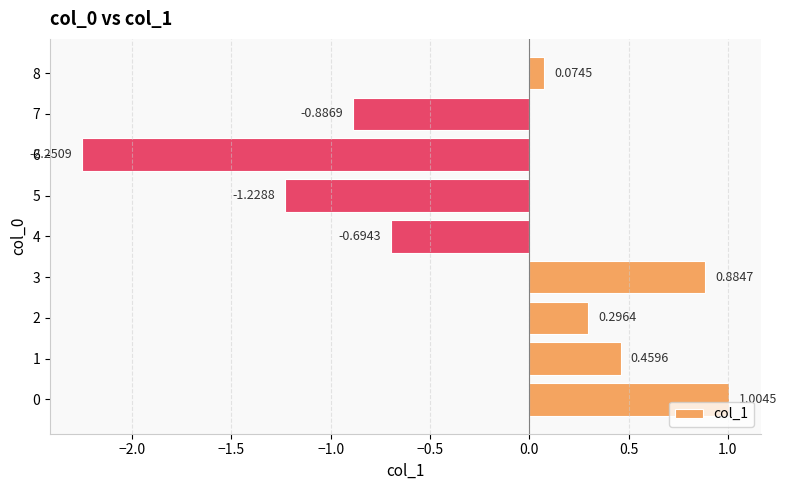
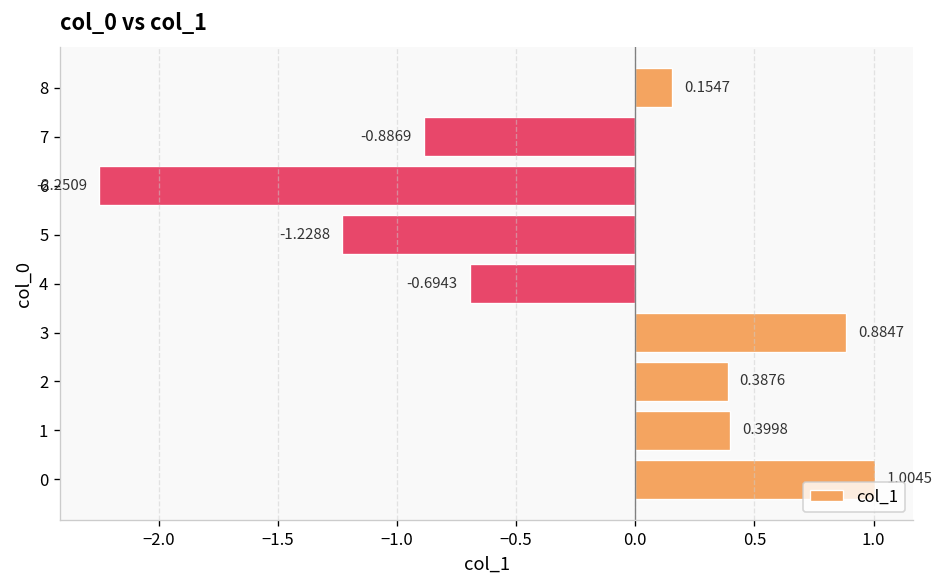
8: 0.0745 -> 0.1547
2: 0.2964 -> 0.3876
1: 0.4596 -> 0.3998
